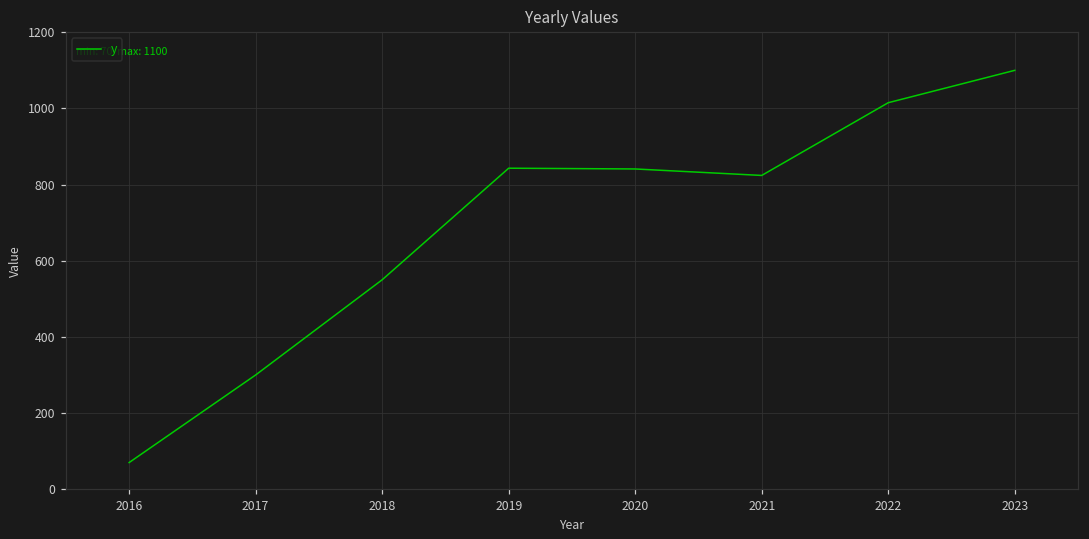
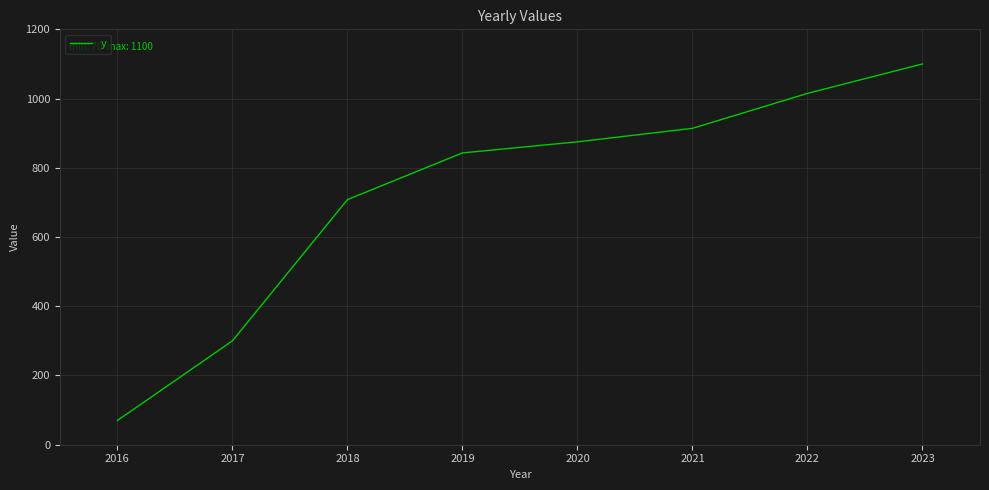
2018: 550 -> 710
2020: 840 -> 880
2021: 820 -> 910
